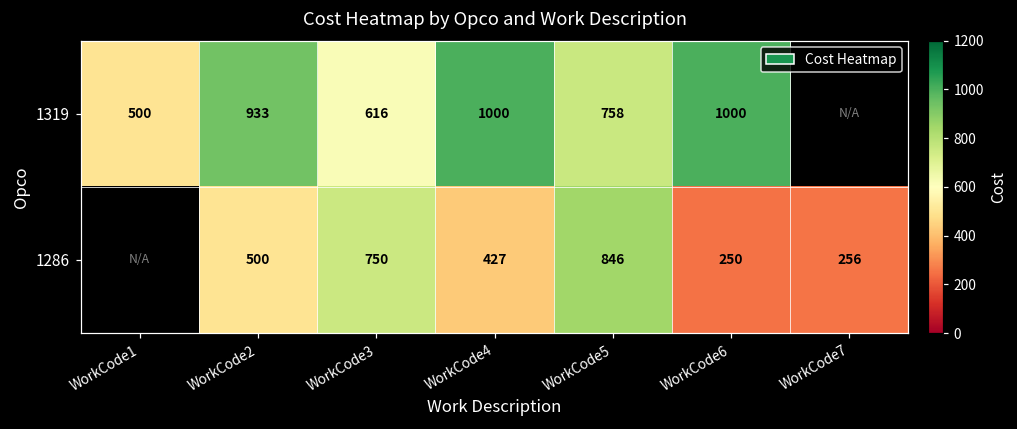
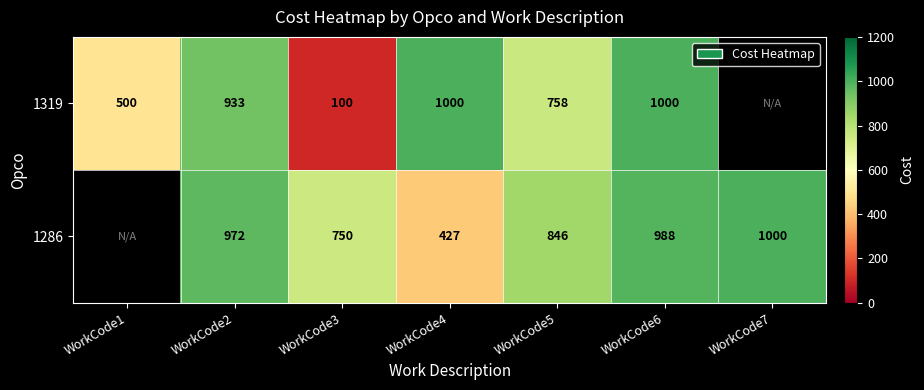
1319, WorkCode3: 616 -> 100
1286, WorkCode2: 500 -> 972
1286, WorkCode6: 250 -> 988
1286, WorkCode7: 256 -> 1000
